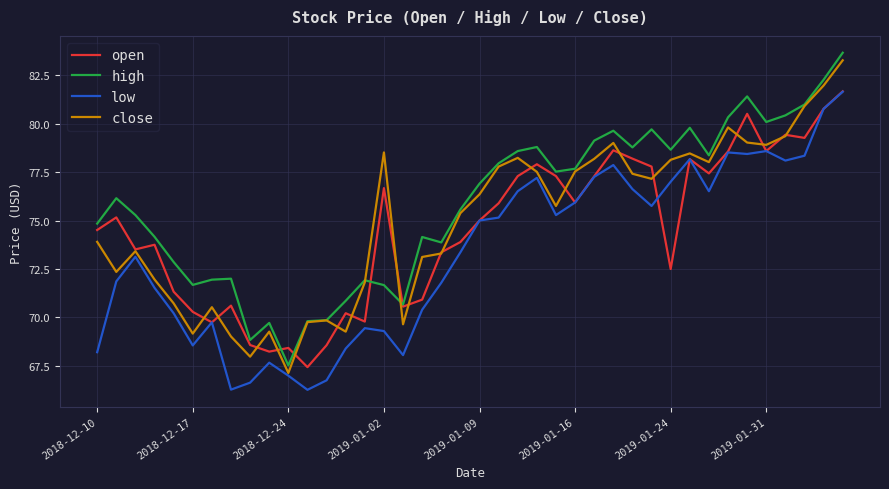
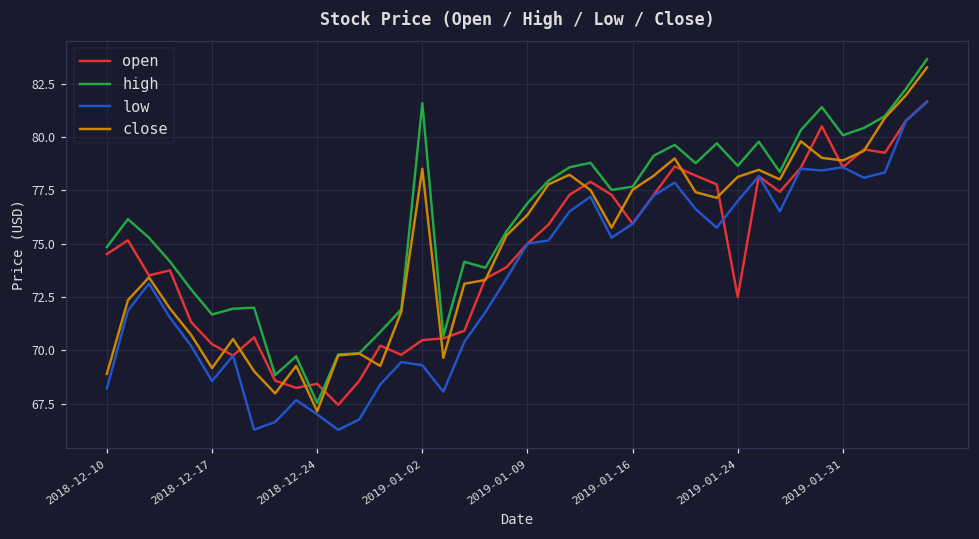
close, 2018-12-10: 73.9 -> 68.9
open, 2019-01-02: 76.7 -> 70.5
high, 2019-01-02: 71.7 -> 81.6
